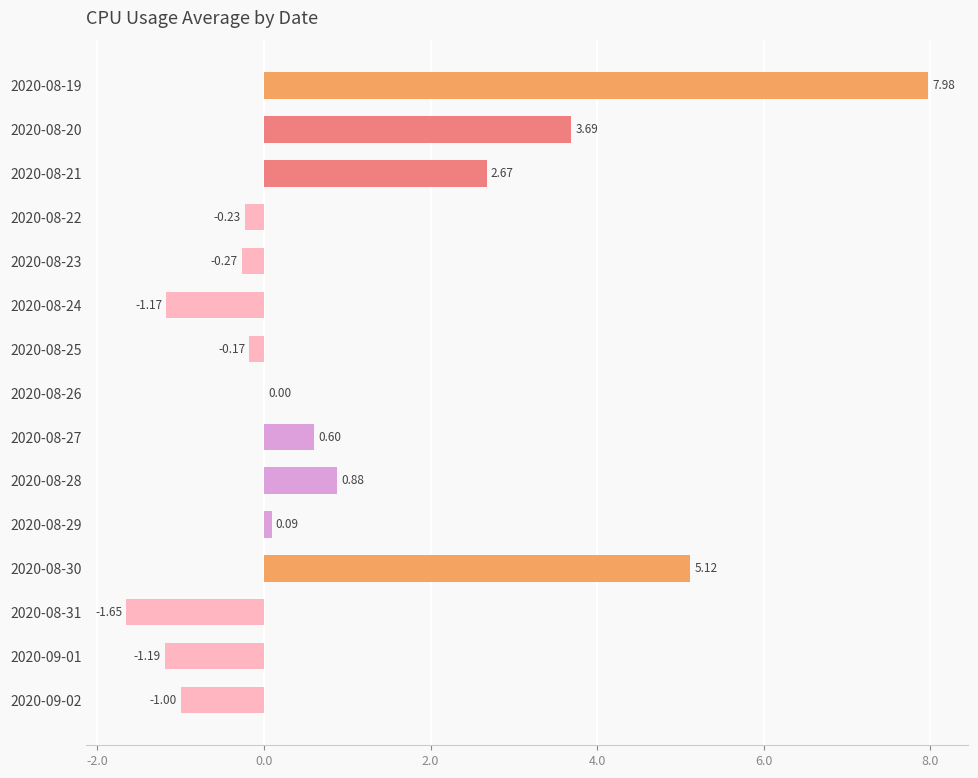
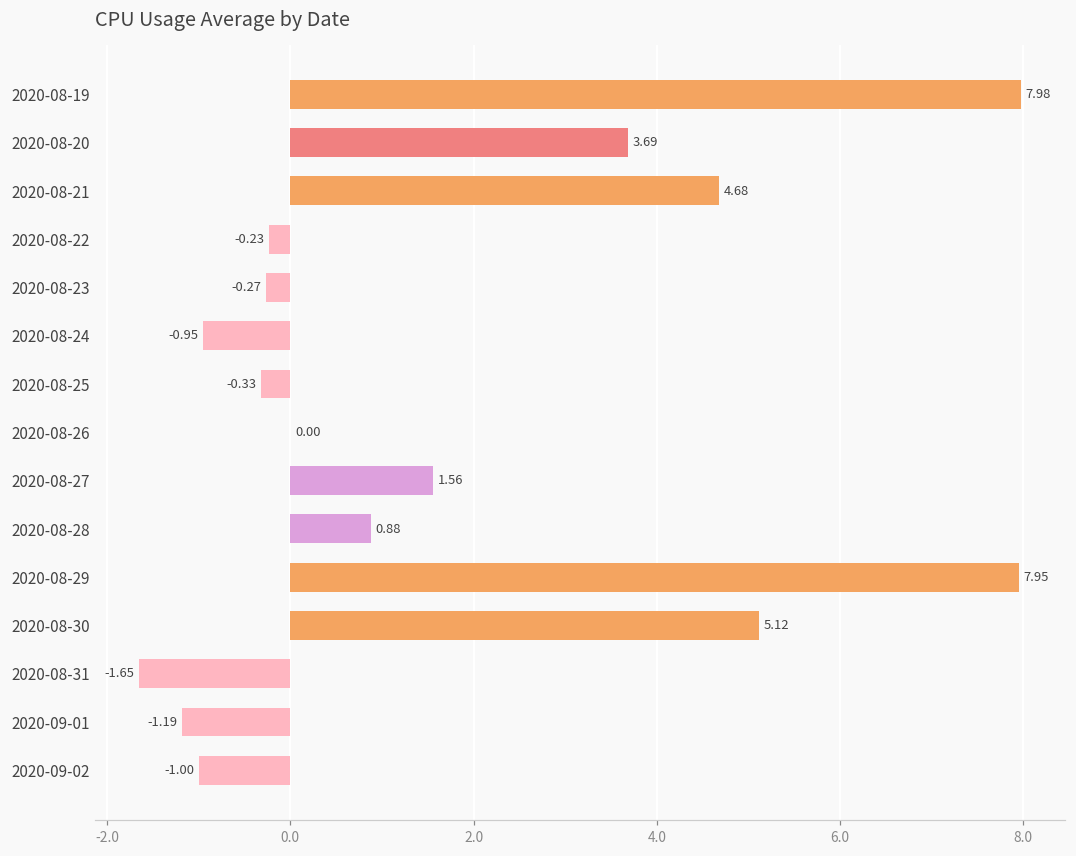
2020-08-21: 2.67 -> 4.68
2020-08-24: -1.17 -> -0.95
2020-08-25: -0.17 -> -0.33
2020-08-27: 0.60 -> 1.56
2020-08-29: 0.09 -> 7.95
